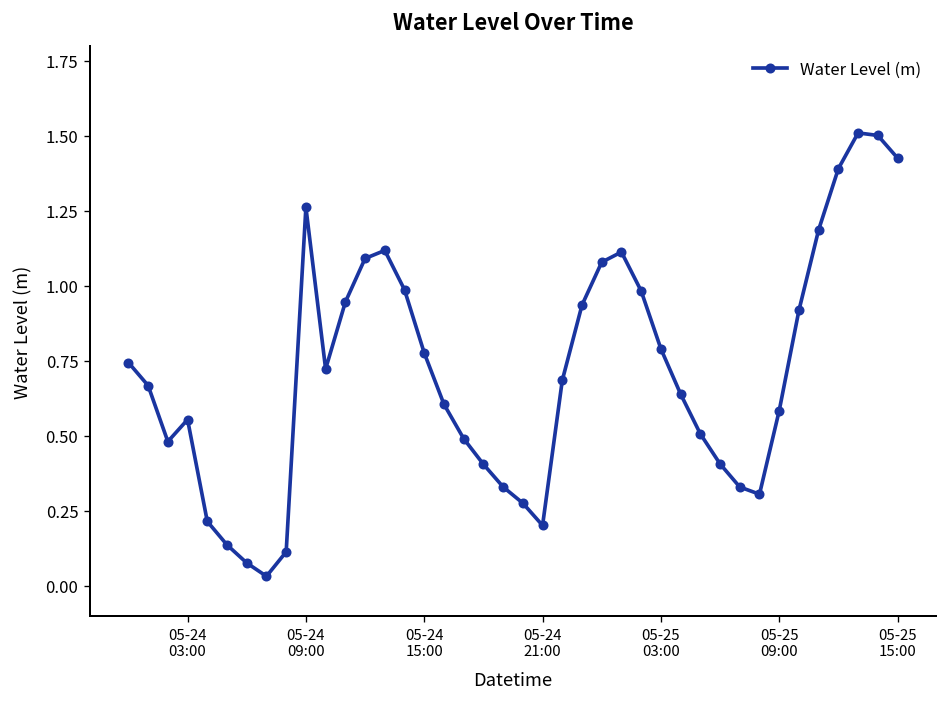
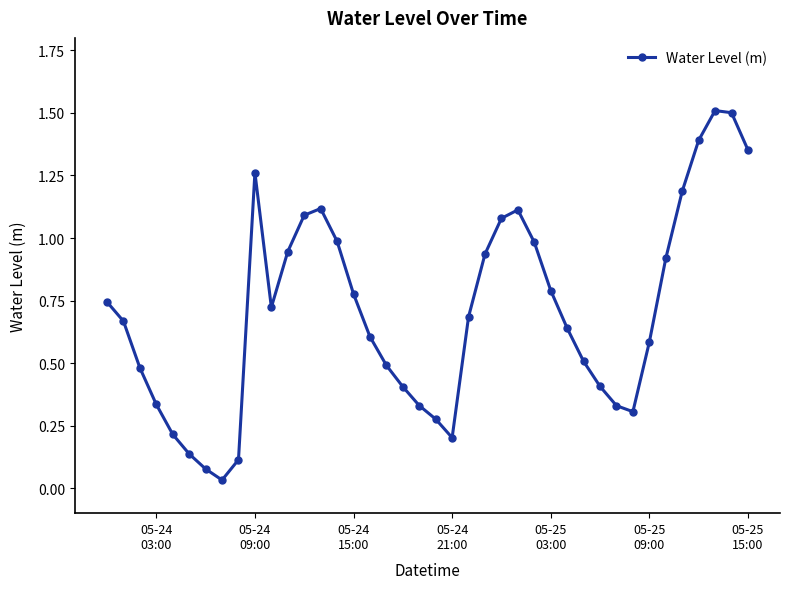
05-24 03:00: 0.55 -> 0.33
05-25 15:00: 1.43 -> 1.35
